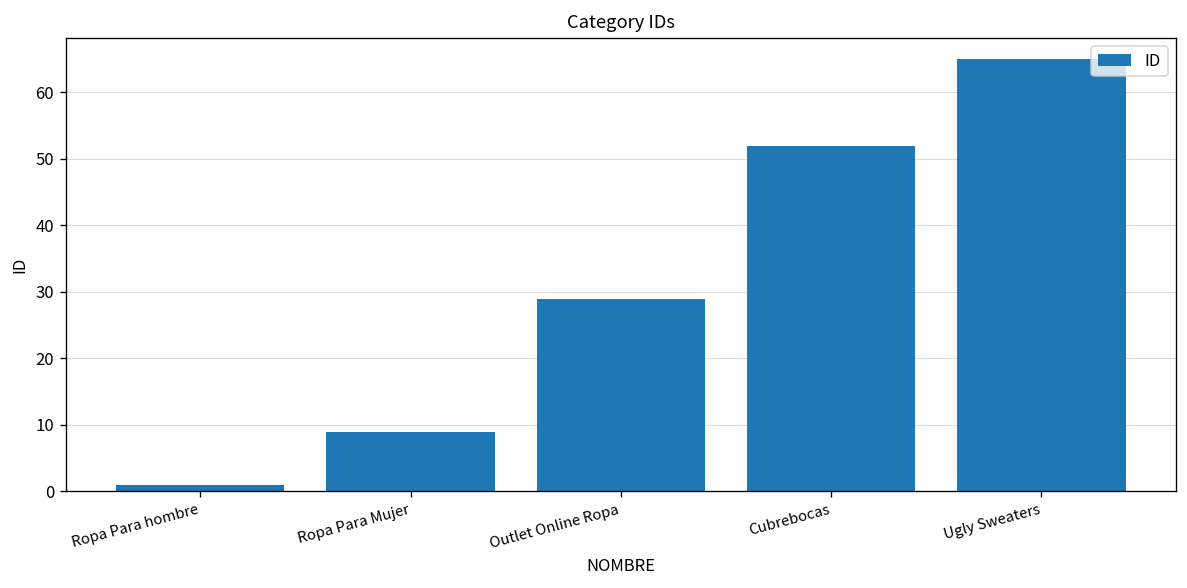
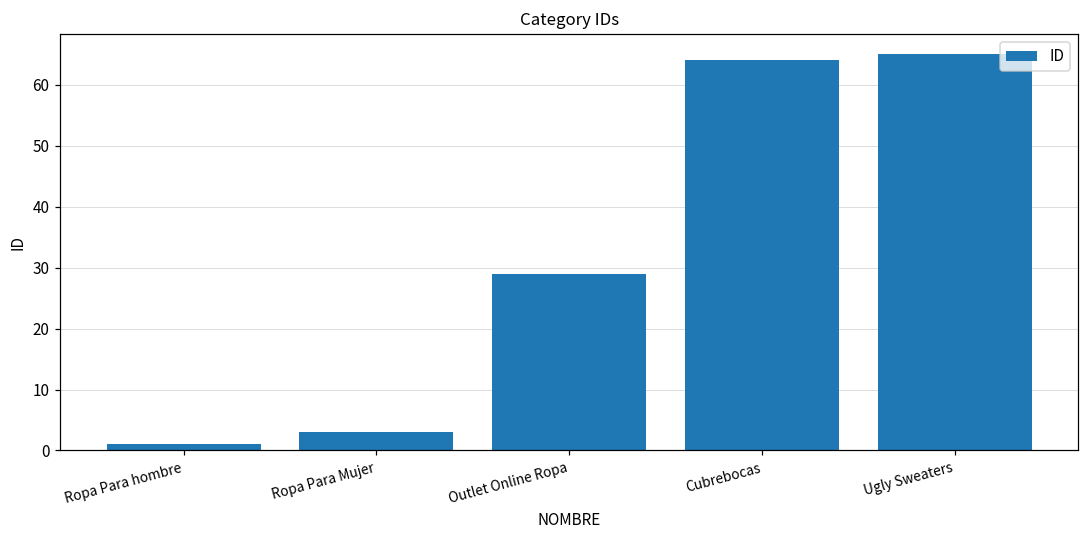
Ropa Para Mujer: 9 -> 3
Cubrebocas: 52 -> 64
